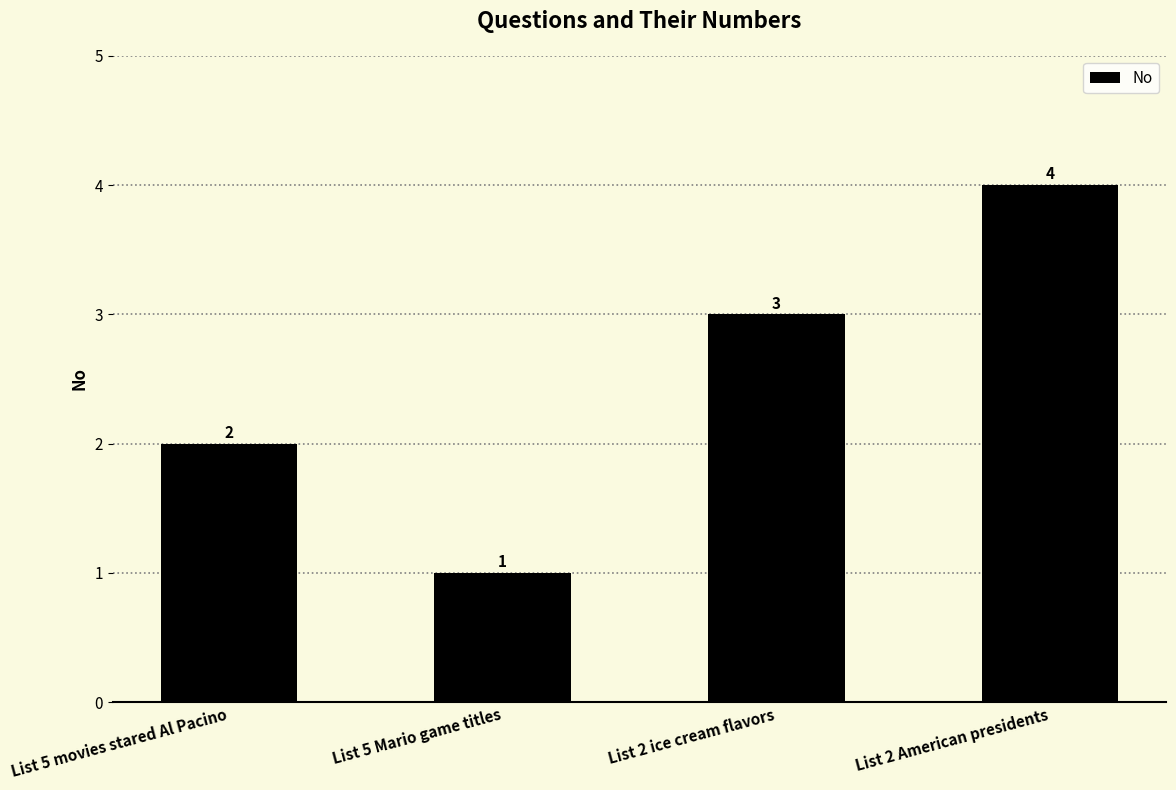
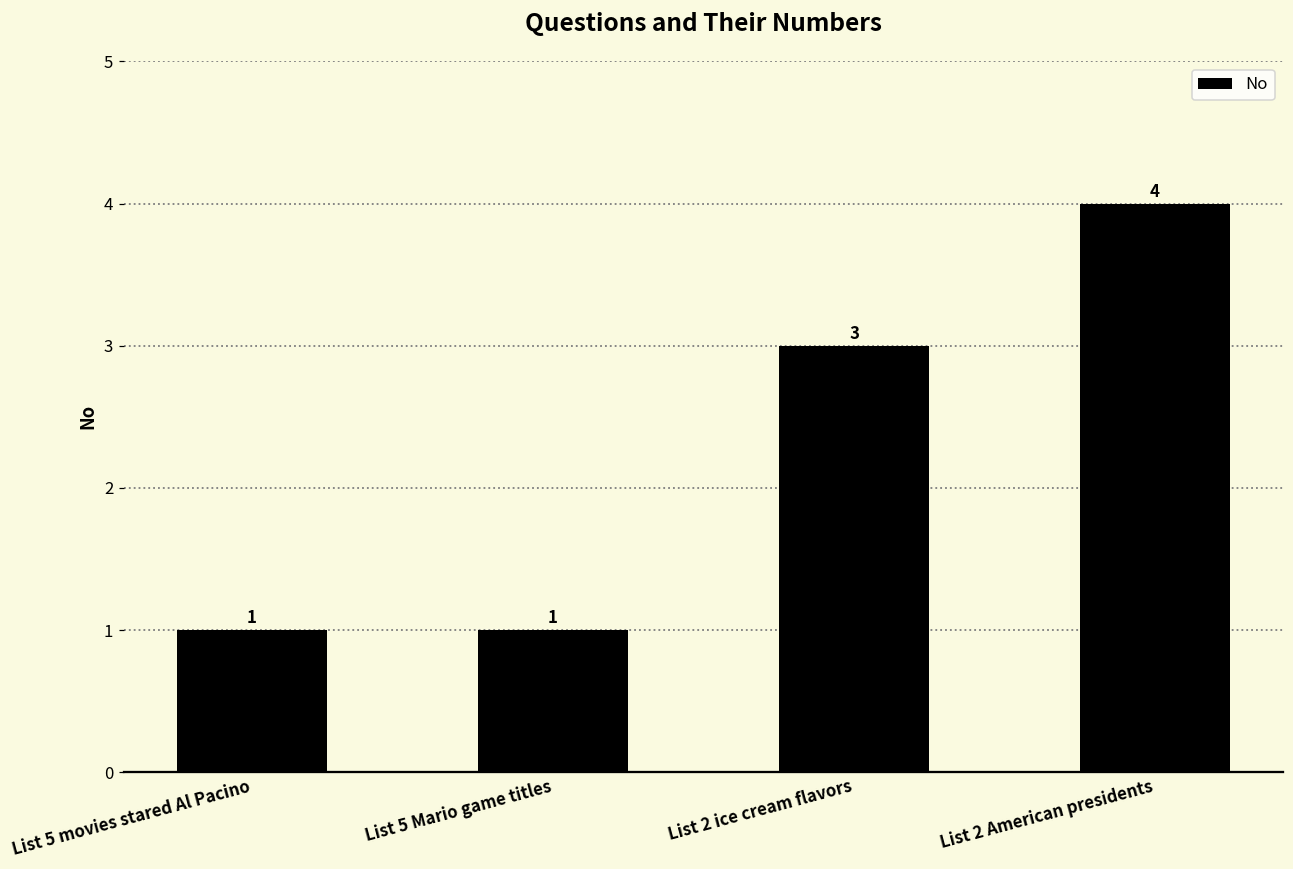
List 5 movies stared Al Pacino: 2 -> 1
